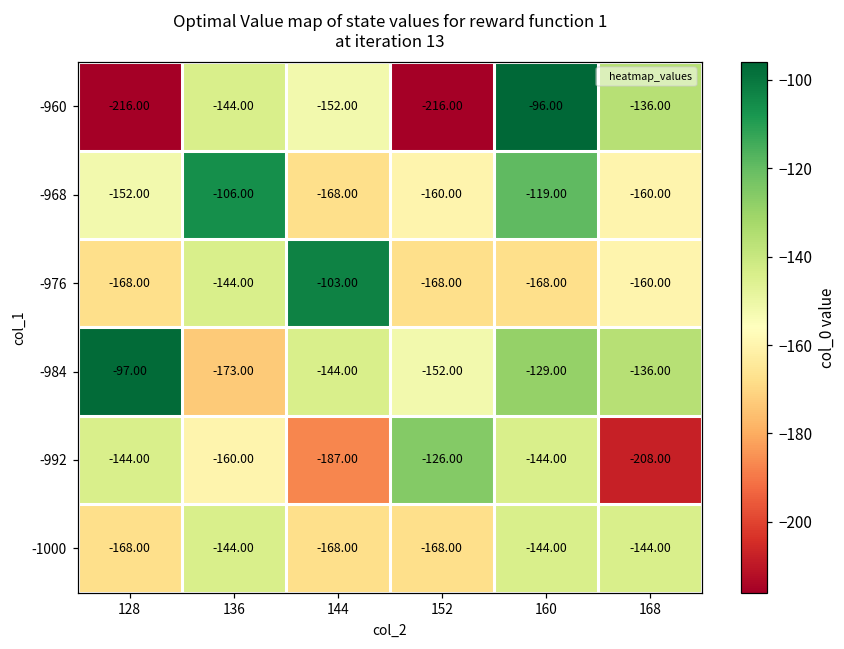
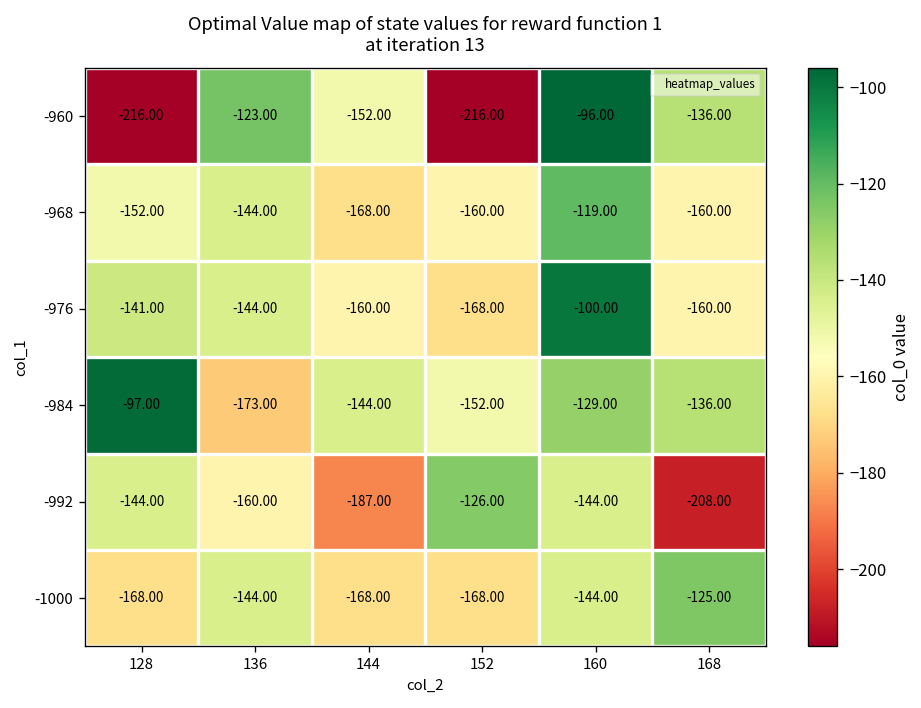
-960, 136: -144.00 -> -123.00
-968, 136: -106.00 -> -144.00
-976, 128: -168.00 -> -141.00
-976, 144: -103.00 -> -160.00
-976, 160: -168.00 -> -100.00
-1000, 168: -144.00 -> -125.00
